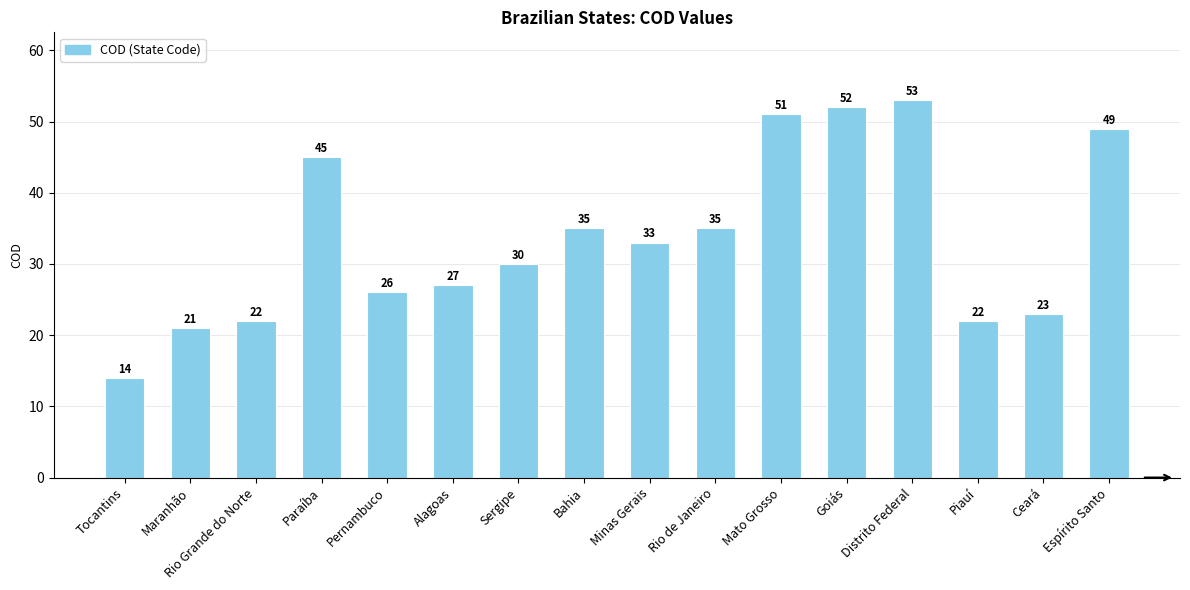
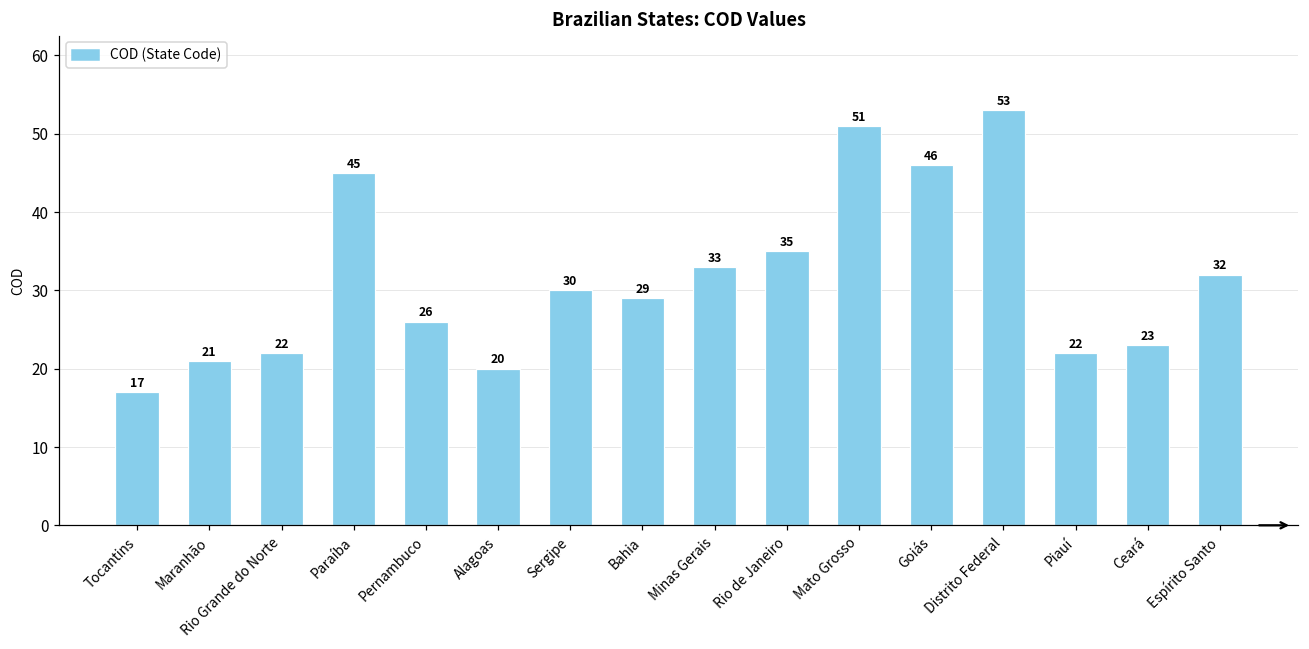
Tocantins: 14 -> 17
Alagoas: 27 -> 20
Bahia: 35 -> 29
Goiás: 52 -> 46
Espírito Santo: 49 -> 32
